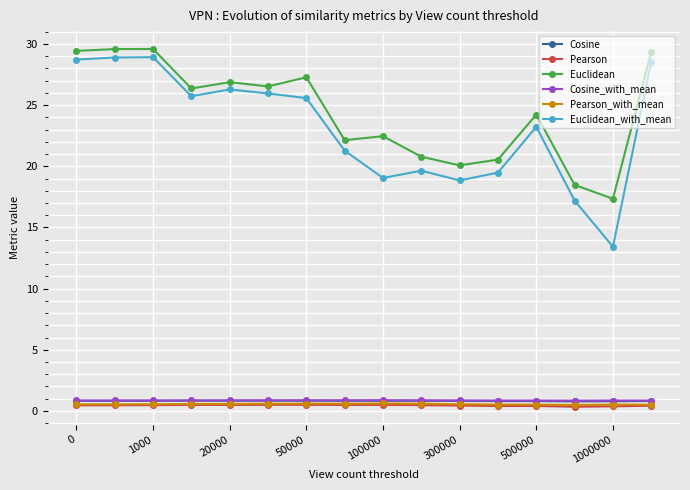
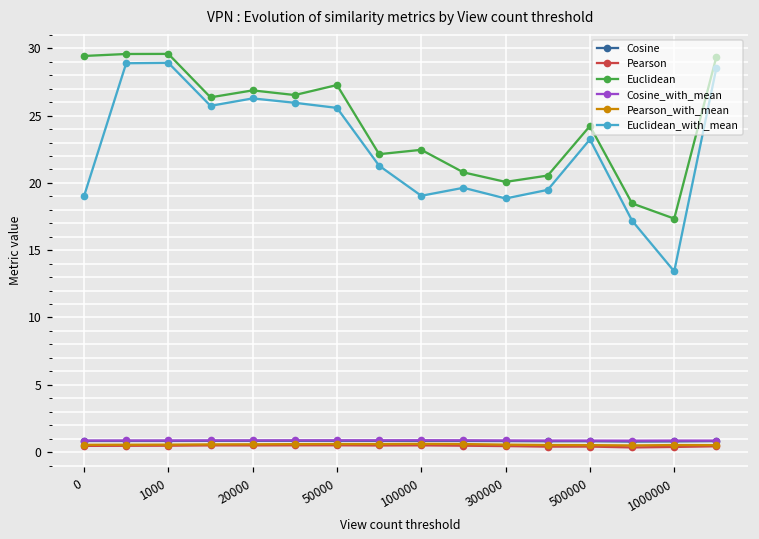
Euclidean_with_mean, 0: 28.7 -> 19.0
